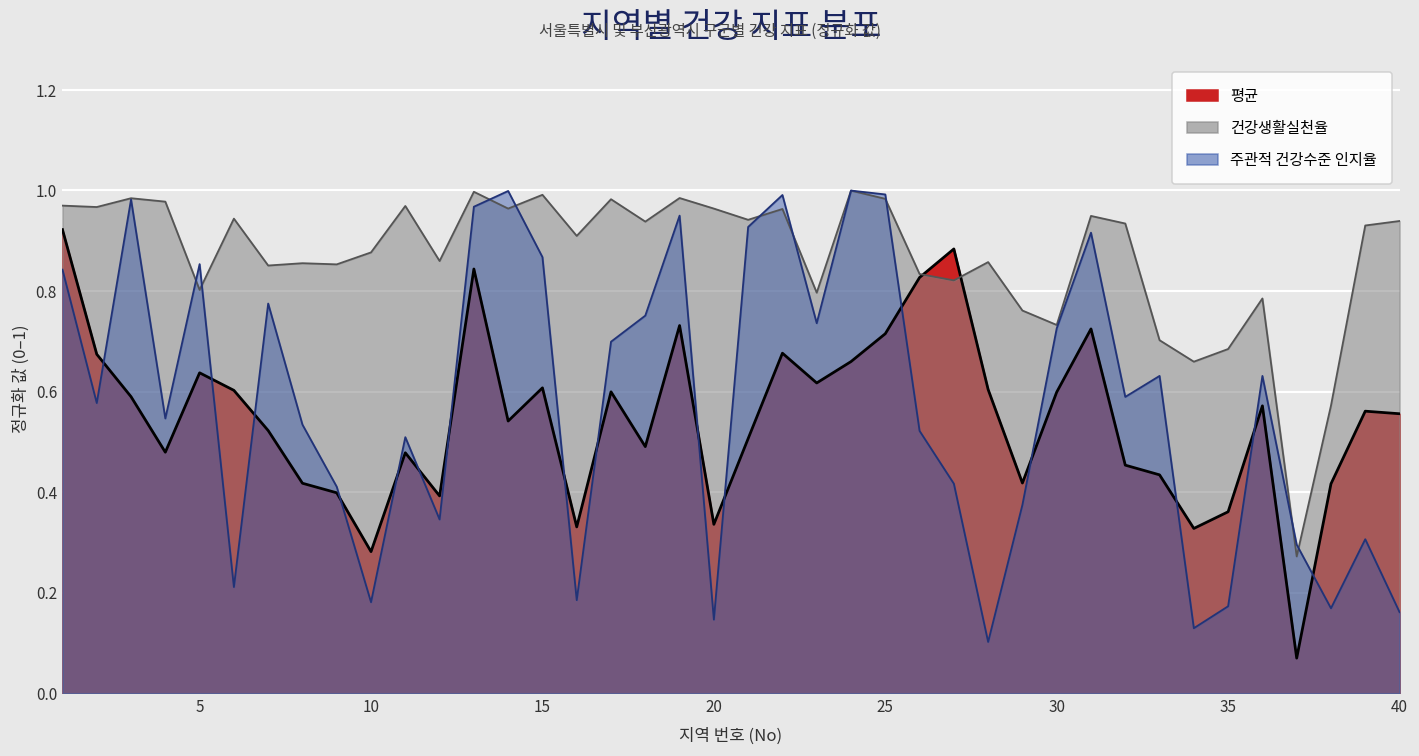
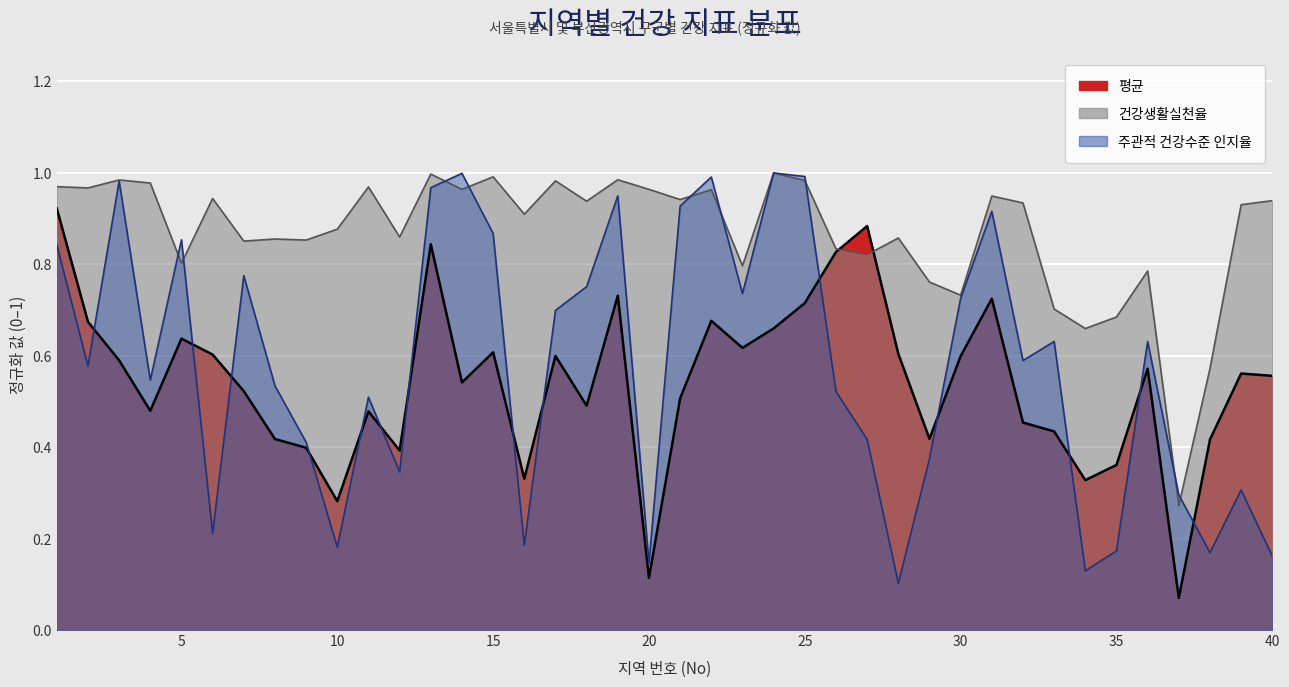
평균, 20: 0.34 -> 0.11
